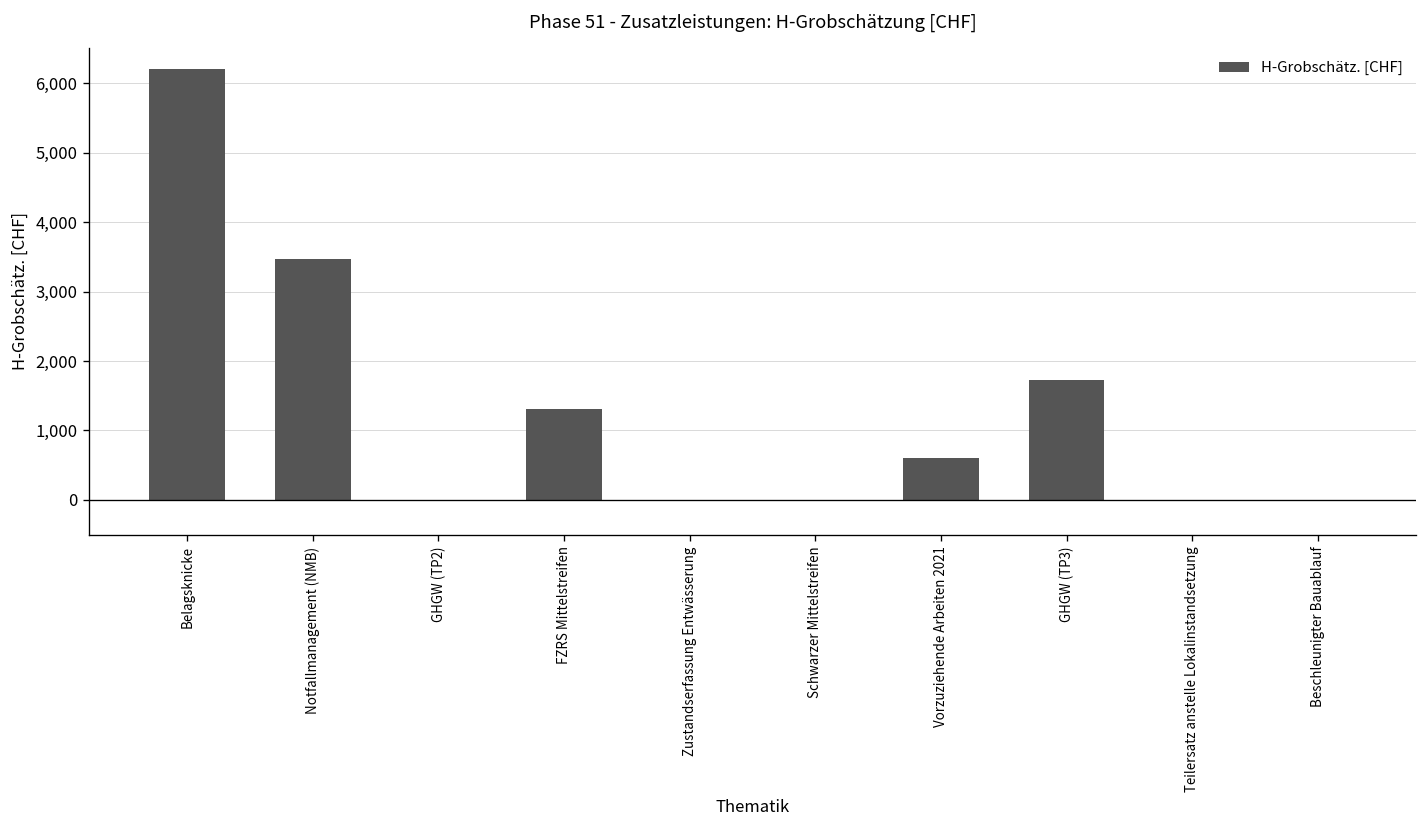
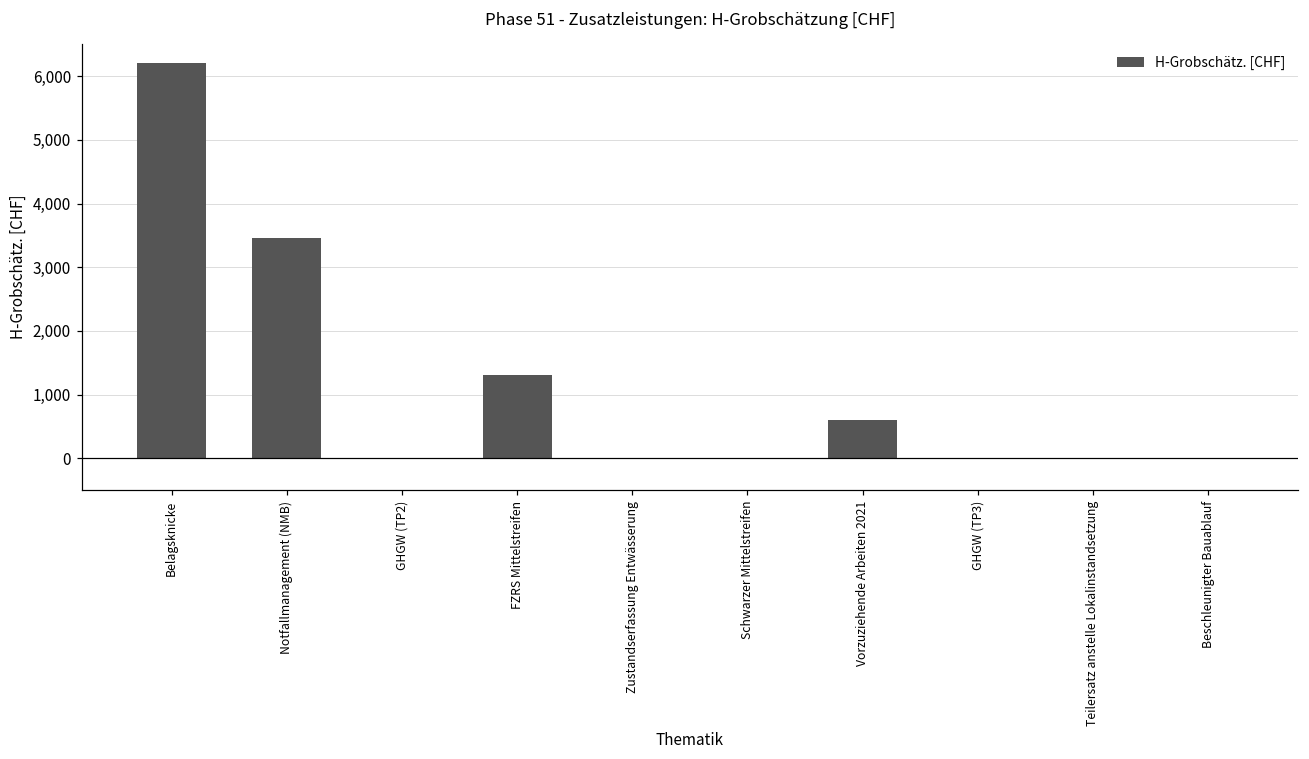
GHGW (TP3): 1,700 -> 0
